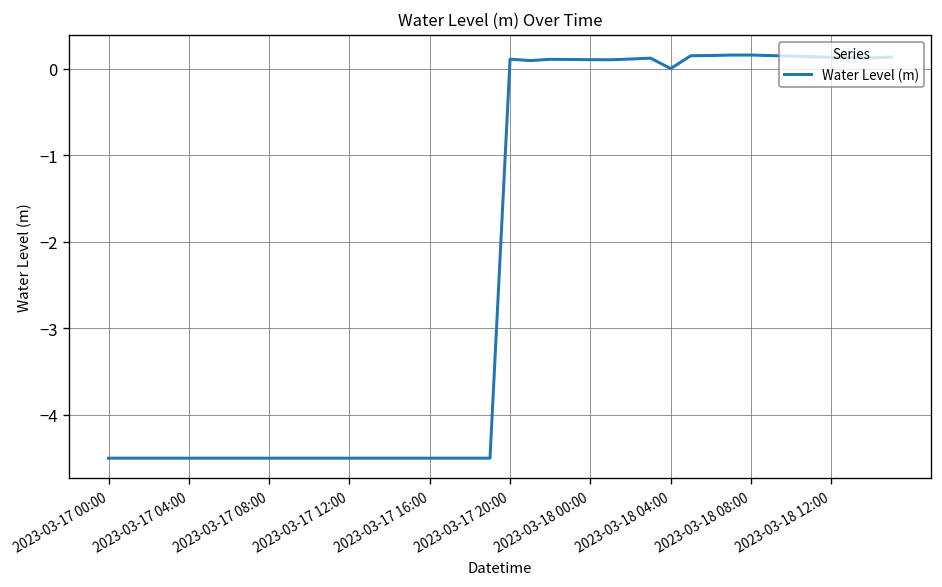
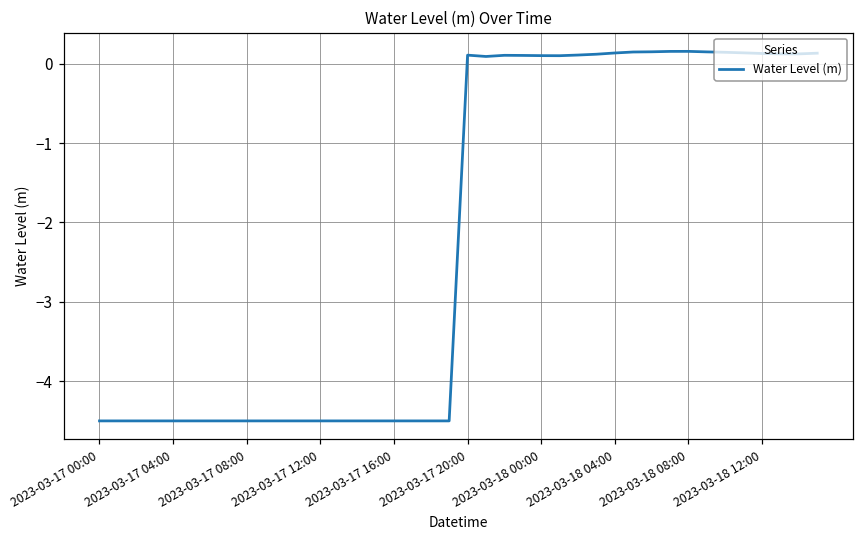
2023-03-18 04:00: 0.0 -> 0.1
